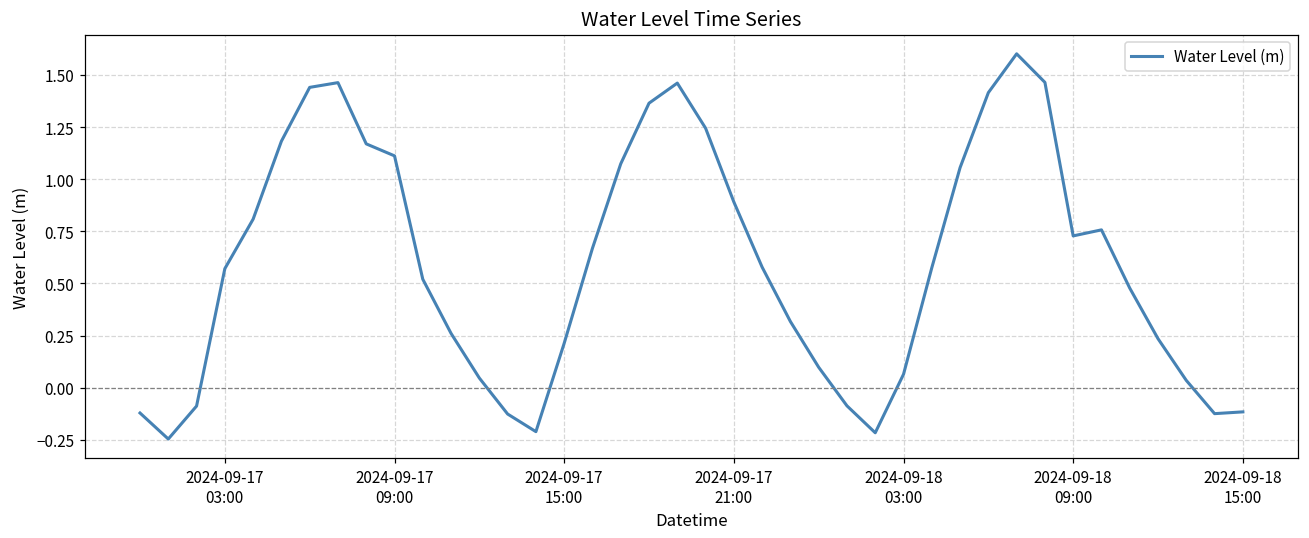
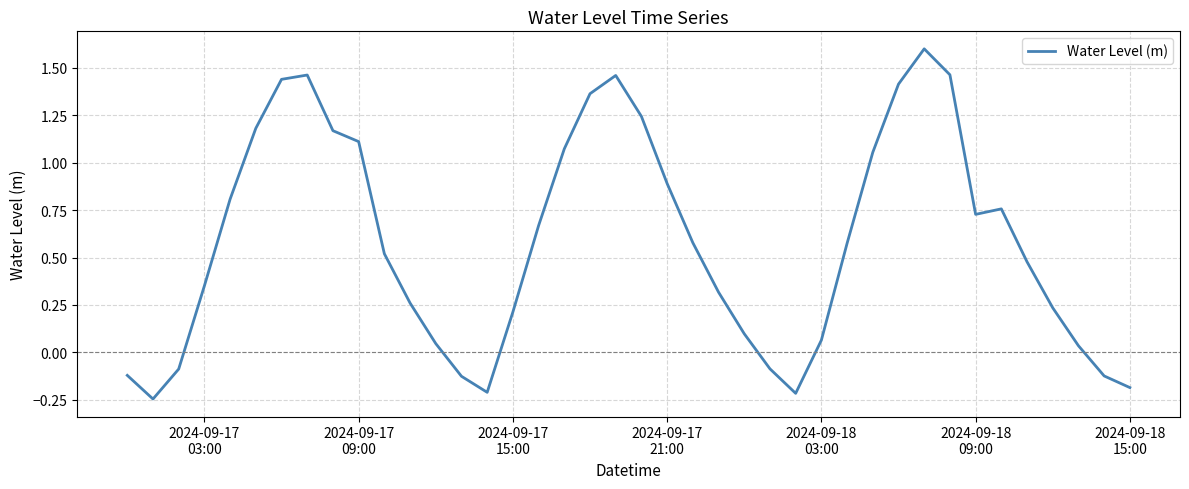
2024-09-17 03:00: 0.57 -> 0.35
2024-09-18 15:00: -0.12 -> -0.19
